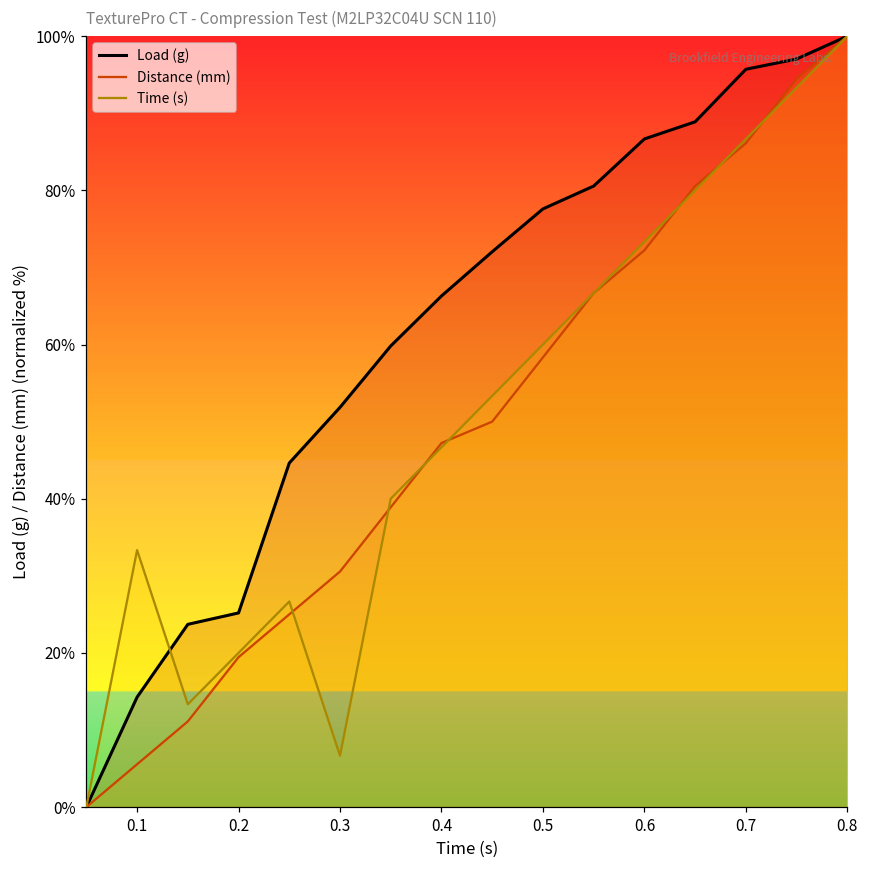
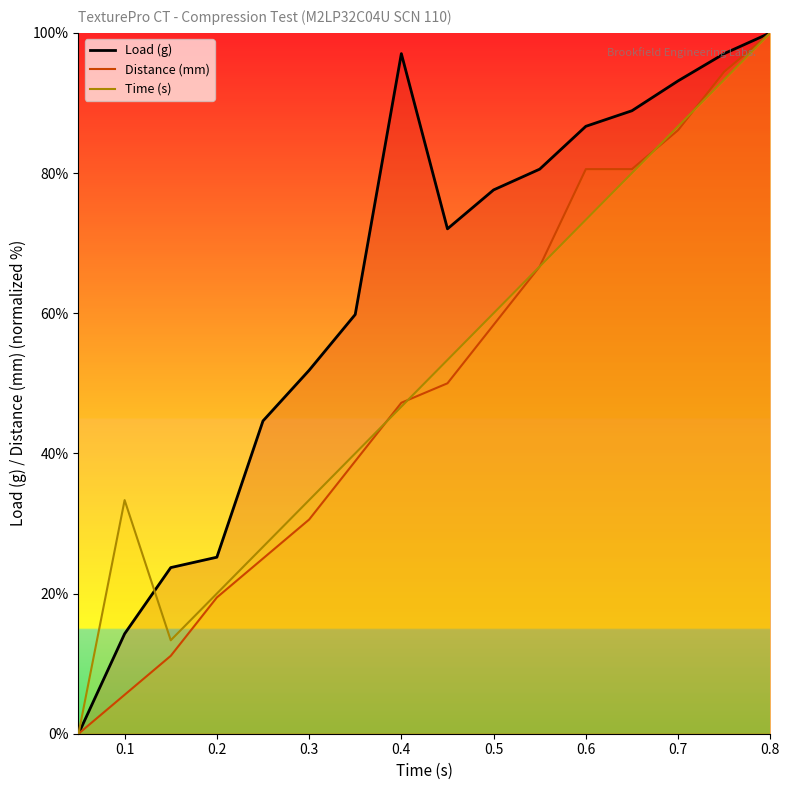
Time (s), 0.3: 7% -> 33%
Load (g), 0.4: 66% -> 97%
Distance (mm), 0.6: 72% -> 81%
Load (g), 0.7: 96% -> 93%
